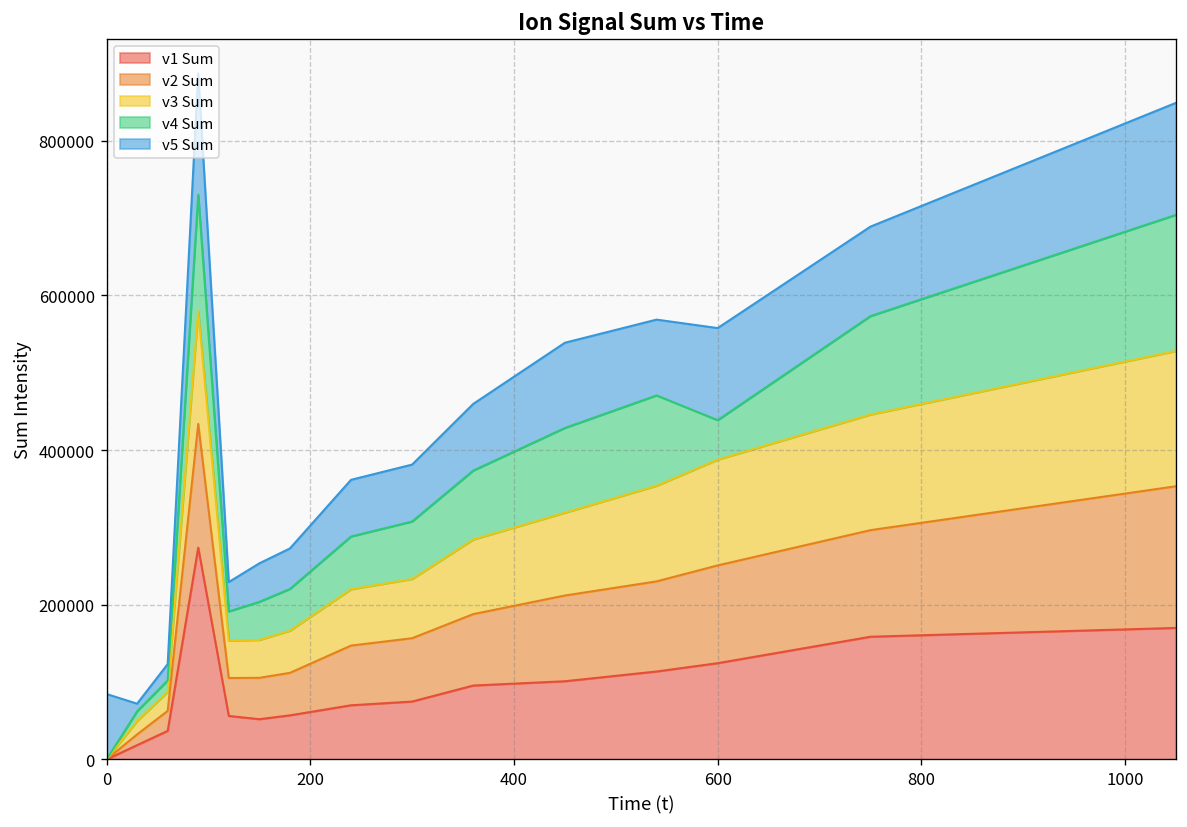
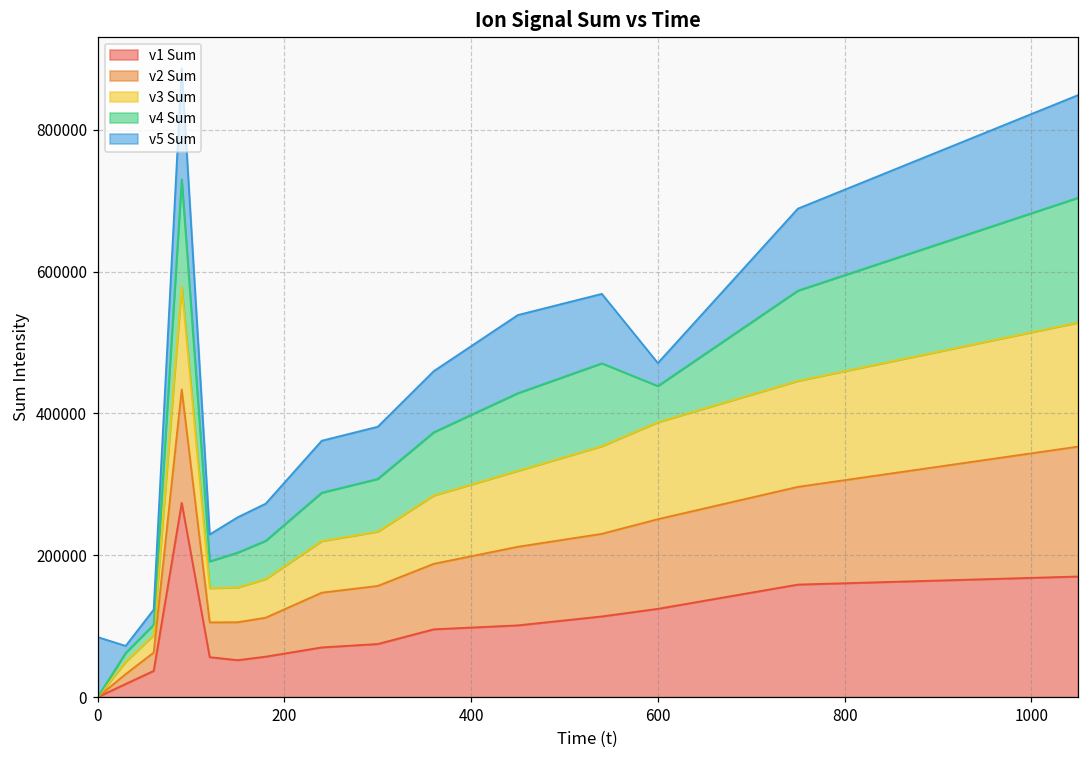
v5 Sum, 600: 120000 -> 30000
